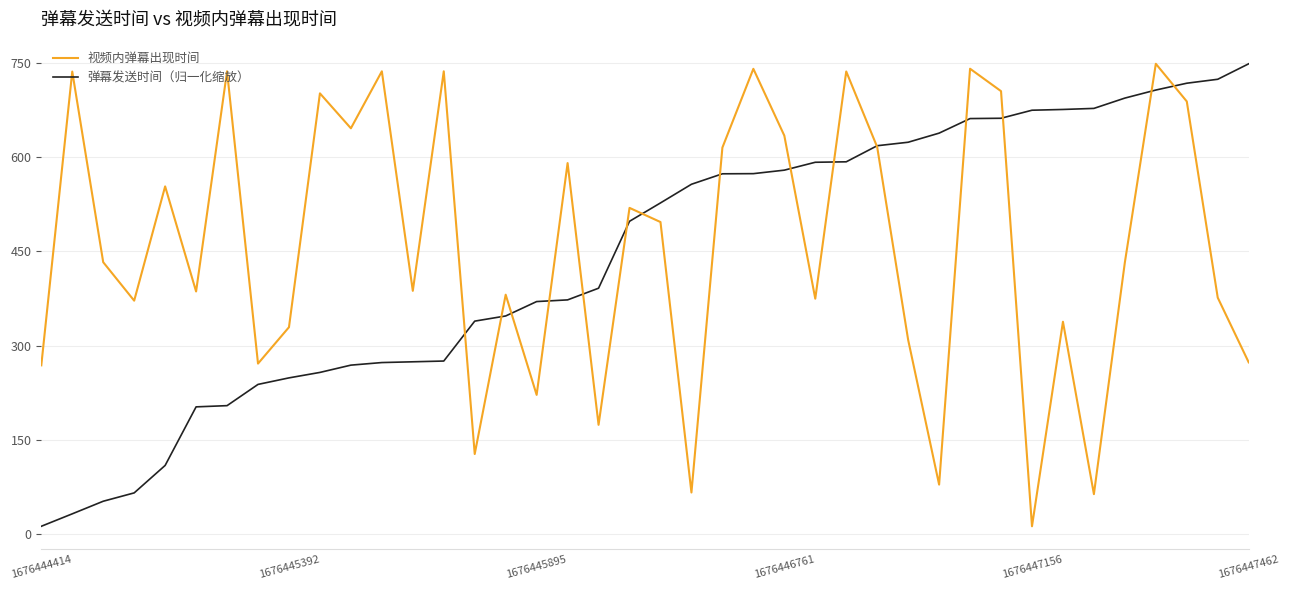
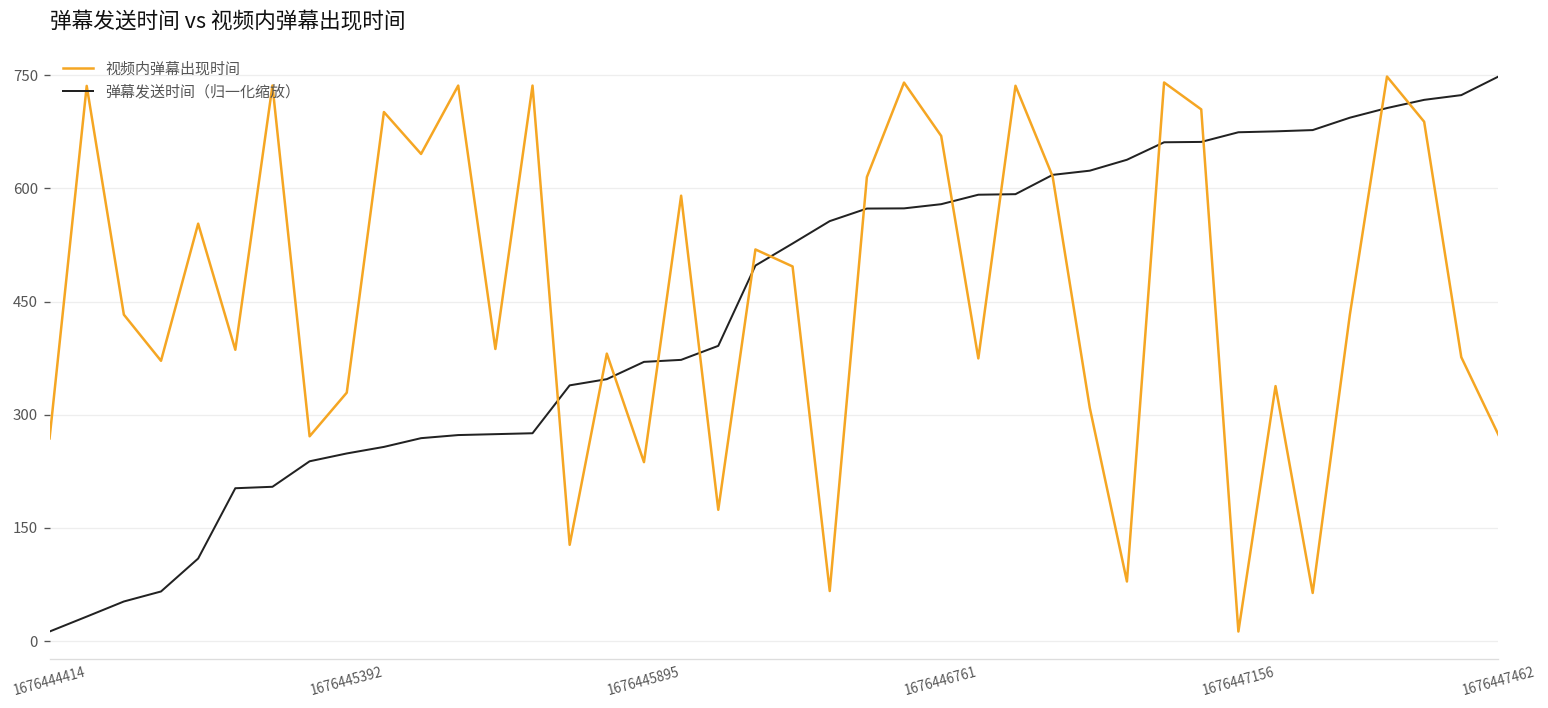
视频内弹幕出现时间, 1676445895: 220 -> 240
视频内弹幕出现时间, 1676446761: 630 -> 670
